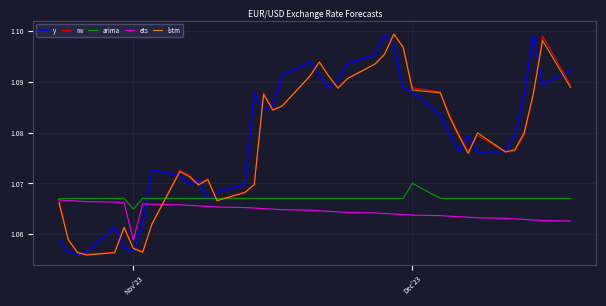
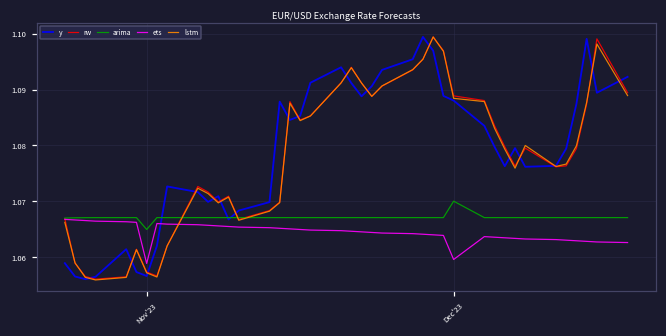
ets, Dec'23: 1.064 -> 1.060
